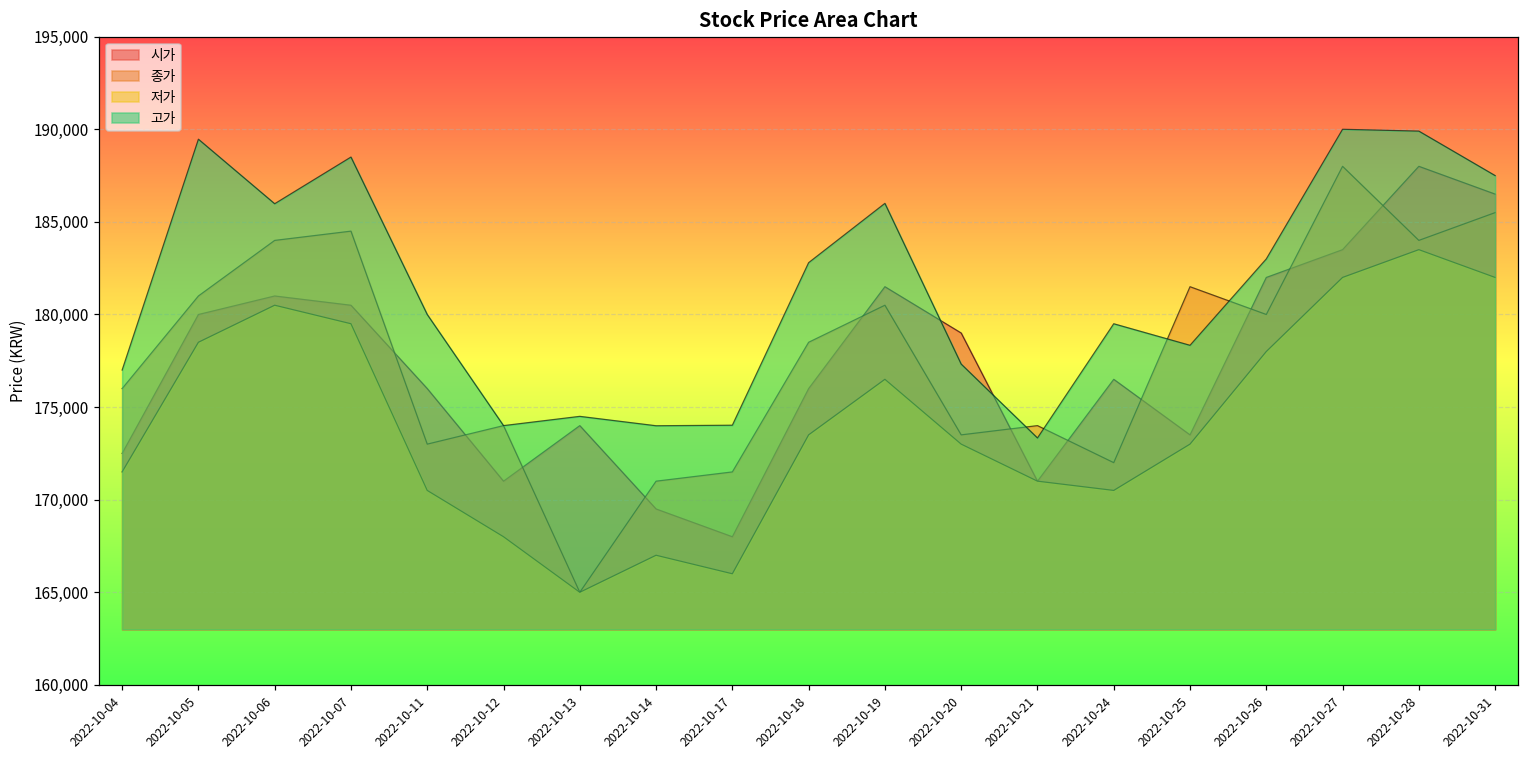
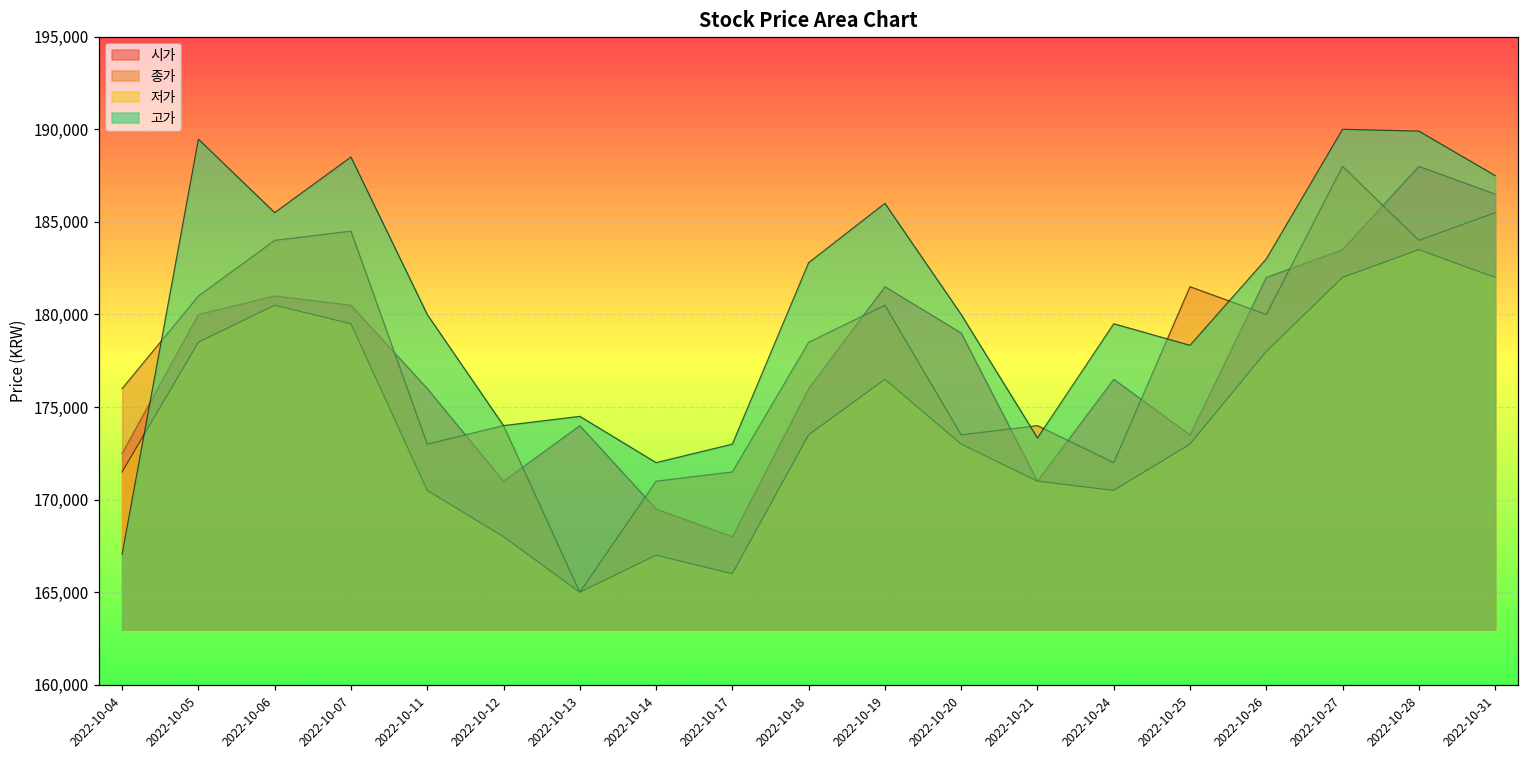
고가, 2022-10-04: 177,000 -> 167,100
고가, 2022-10-06: 186,000 -> 185,500
고가, 2022-10-14: 174,000 -> 172,000
고가, 2022-10-17: 174,000 -> 173,000
고가, 2022-10-20: 177,300 -> 180,000
